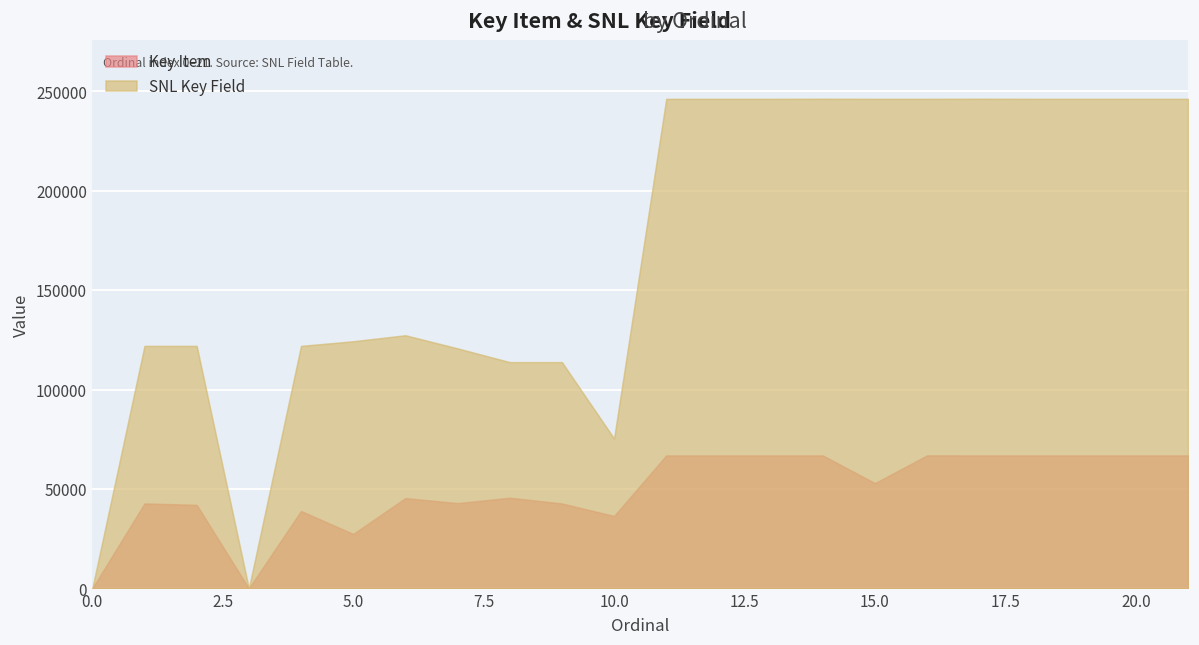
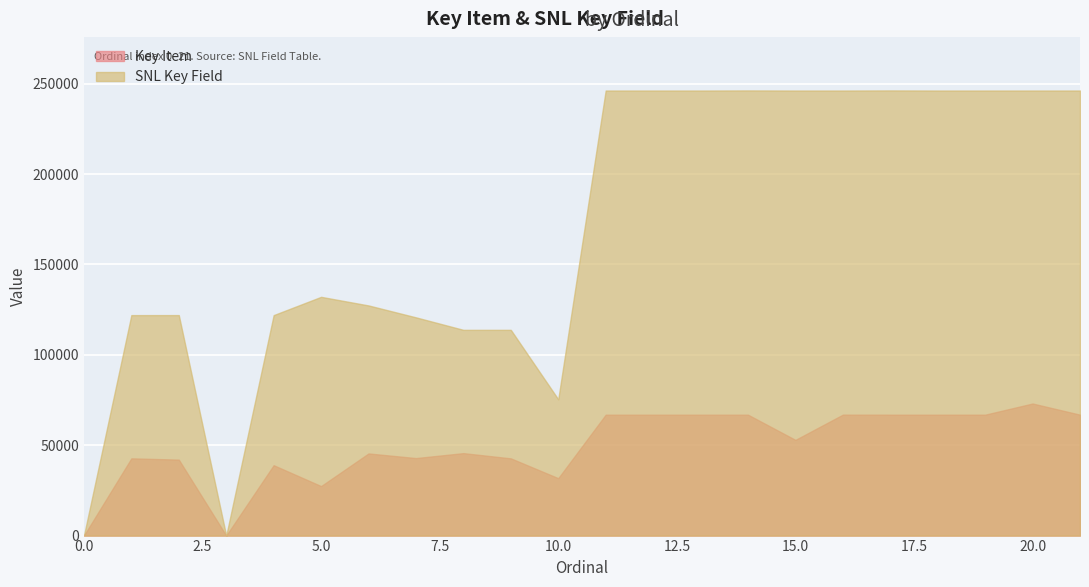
SNL Key Field, 5.0: 124000 -> 132000
Key Item, 10.0: 36000 -> 32000
Key Item, 20.0: 67000 -> 73000
